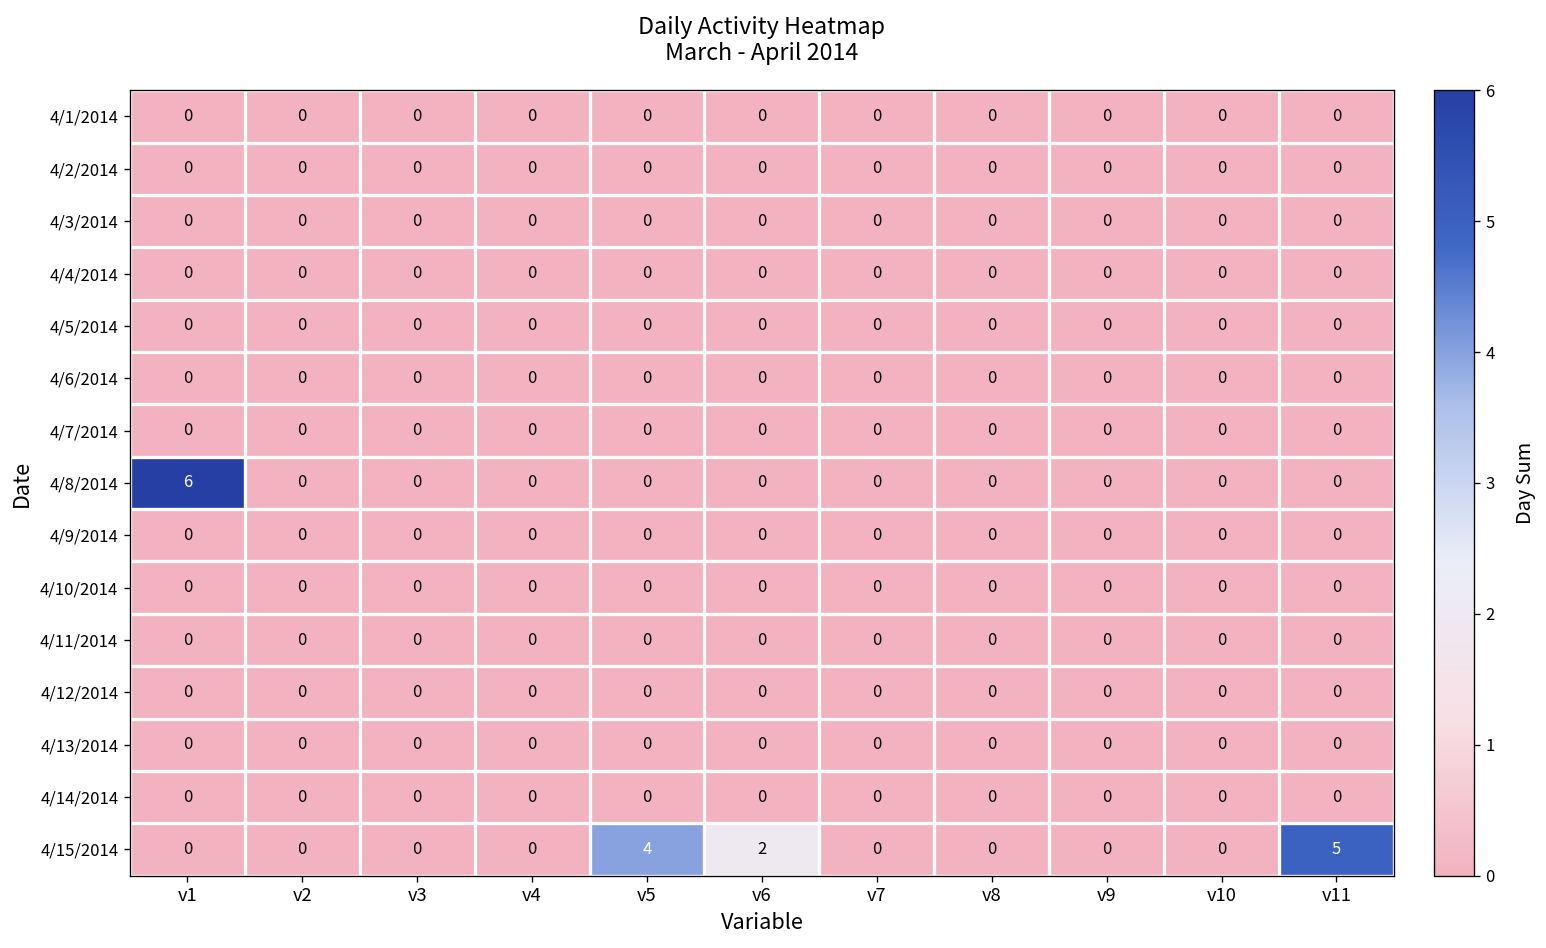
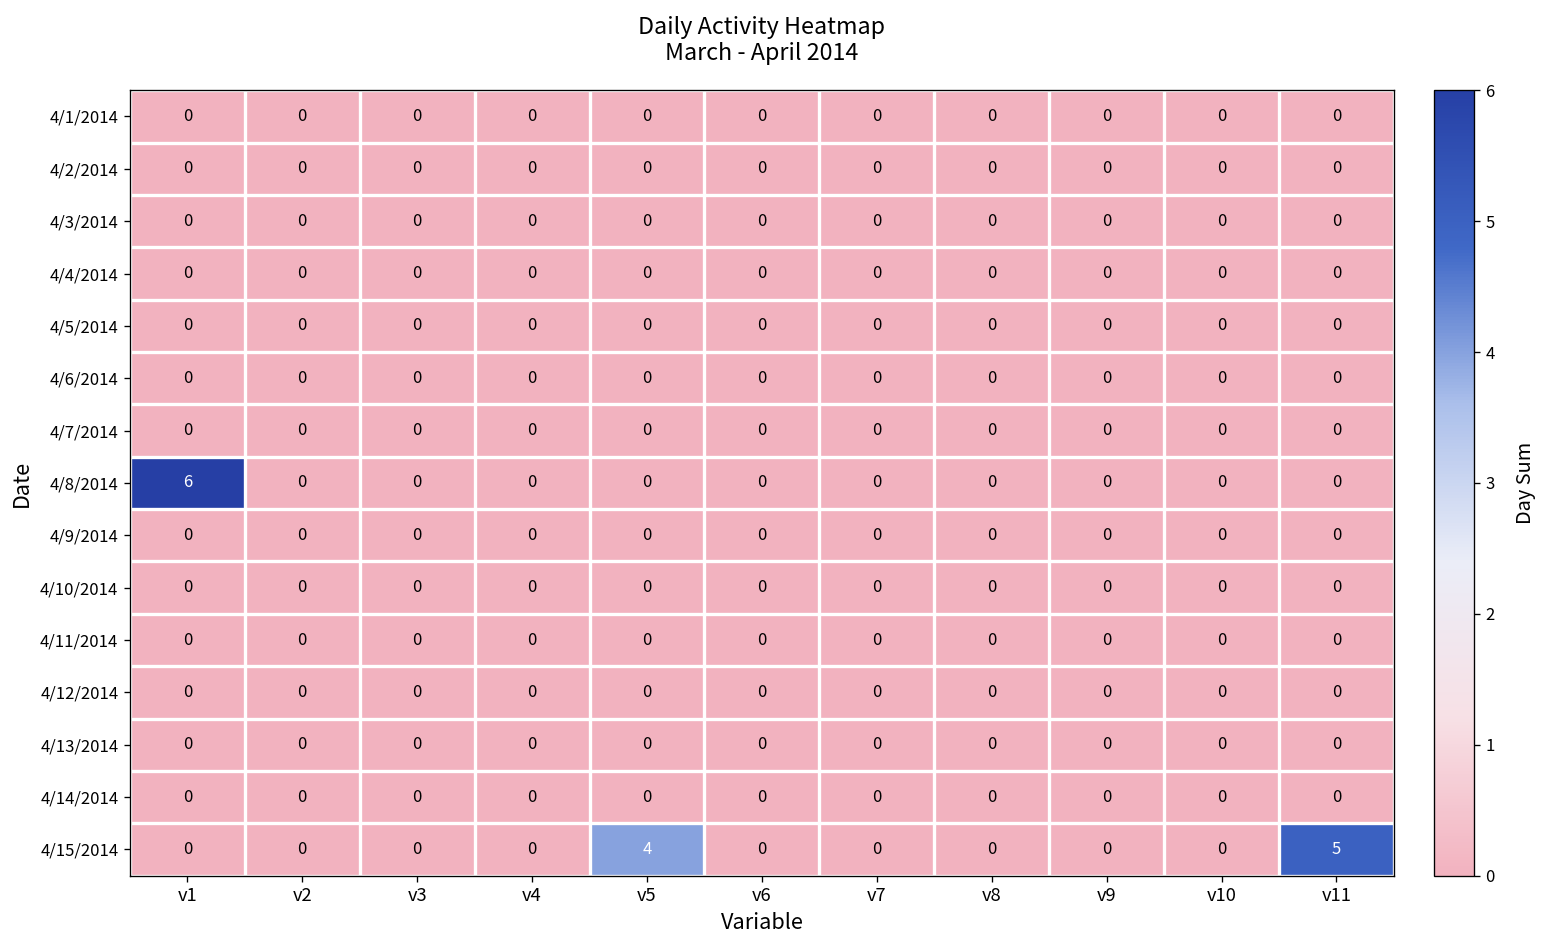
4/15/2014, v6: 2 -> 0
